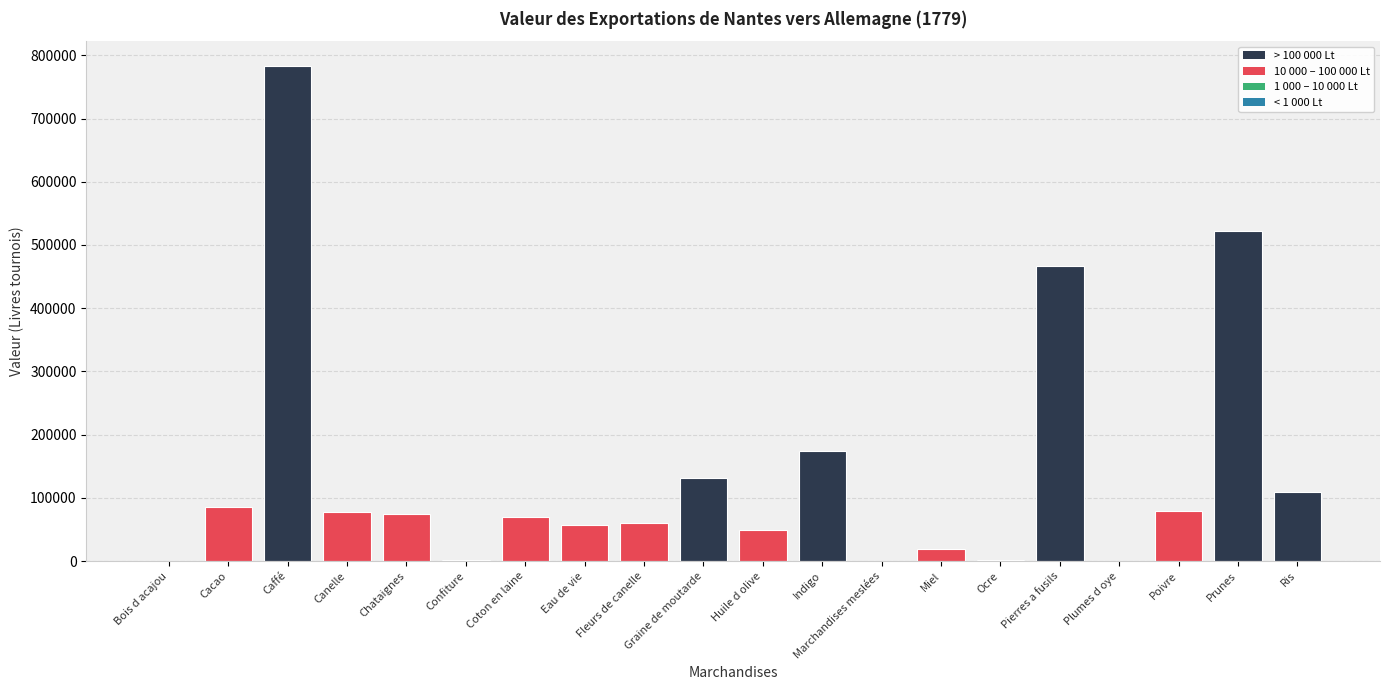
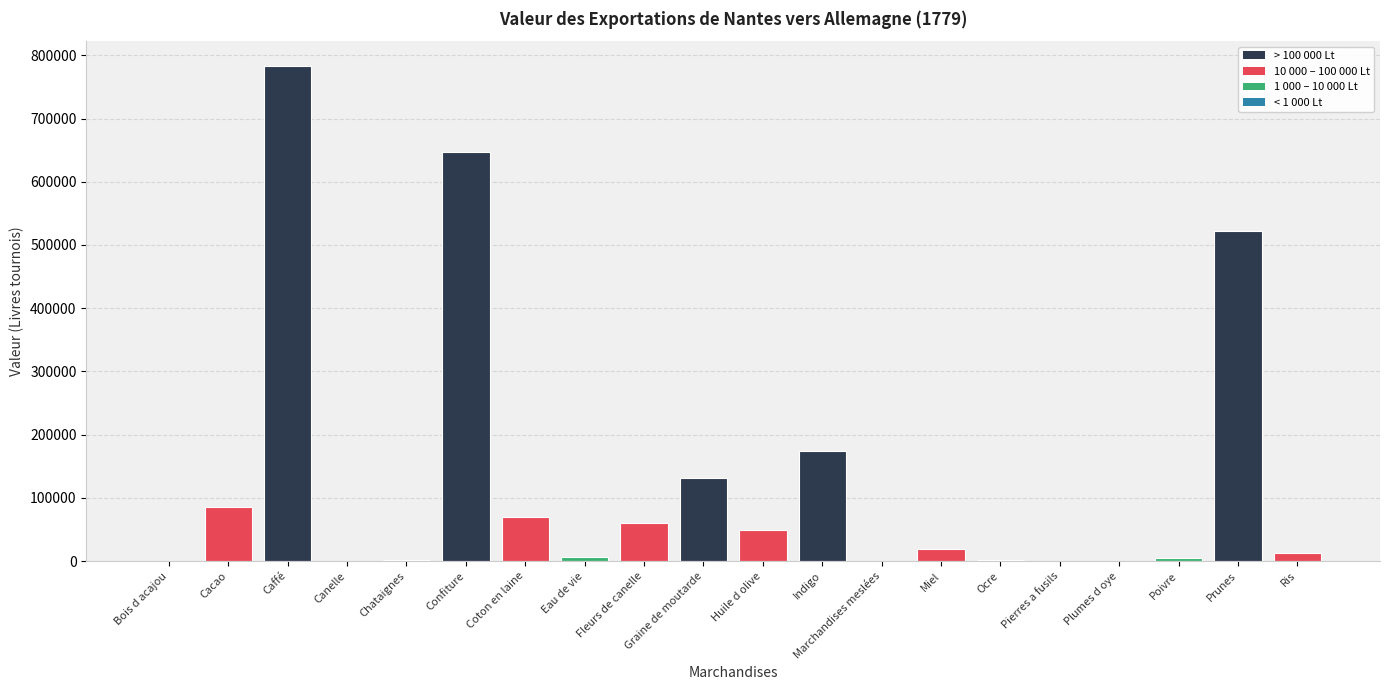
Canelle: 80000 -> 0
Chataignes: 70000 -> 0
Confiture: 0 -> 650000
Eau de vie: 60000 -> 10000
Pierres a fusils: 470000 -> 0
Poivre: 80000 -> 0
Ris: 110000 -> 10000
